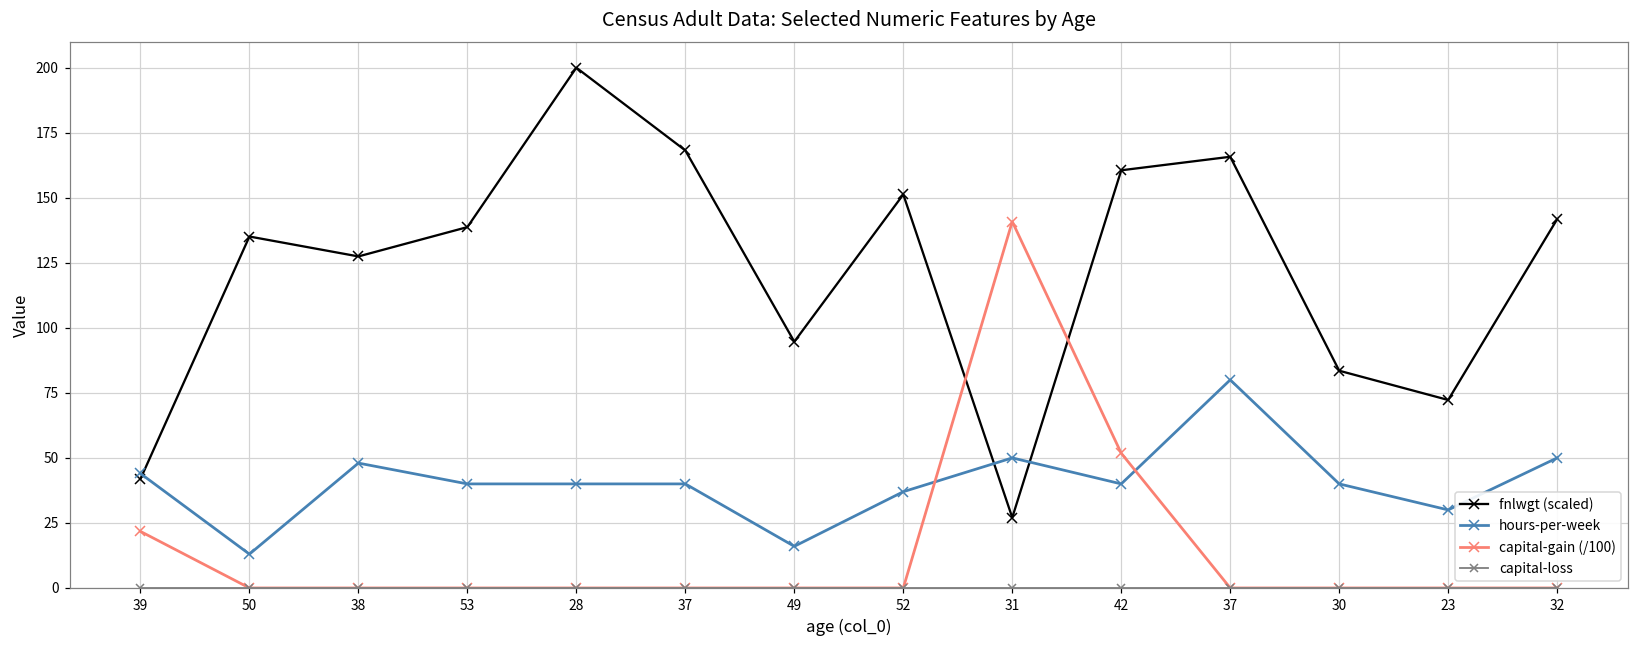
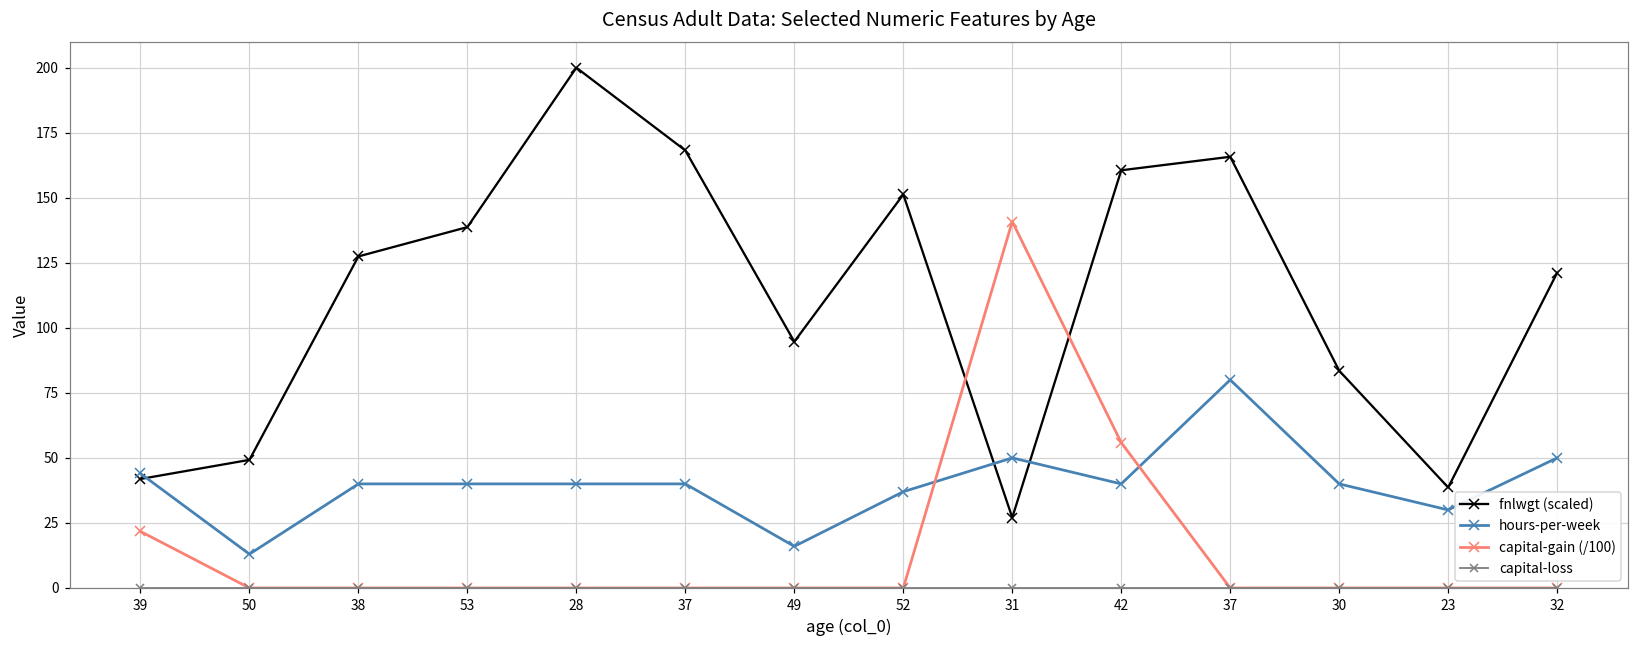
fnlwgt (scaled), 50: 135 -> 49
hours-per-week, 38: 48 -> 40
capital-gain (/100), 42: 52 -> 56
fnlwgt (scaled), 23: 72 -> 39
fnlwgt (scaled), 32: 142 -> 121
